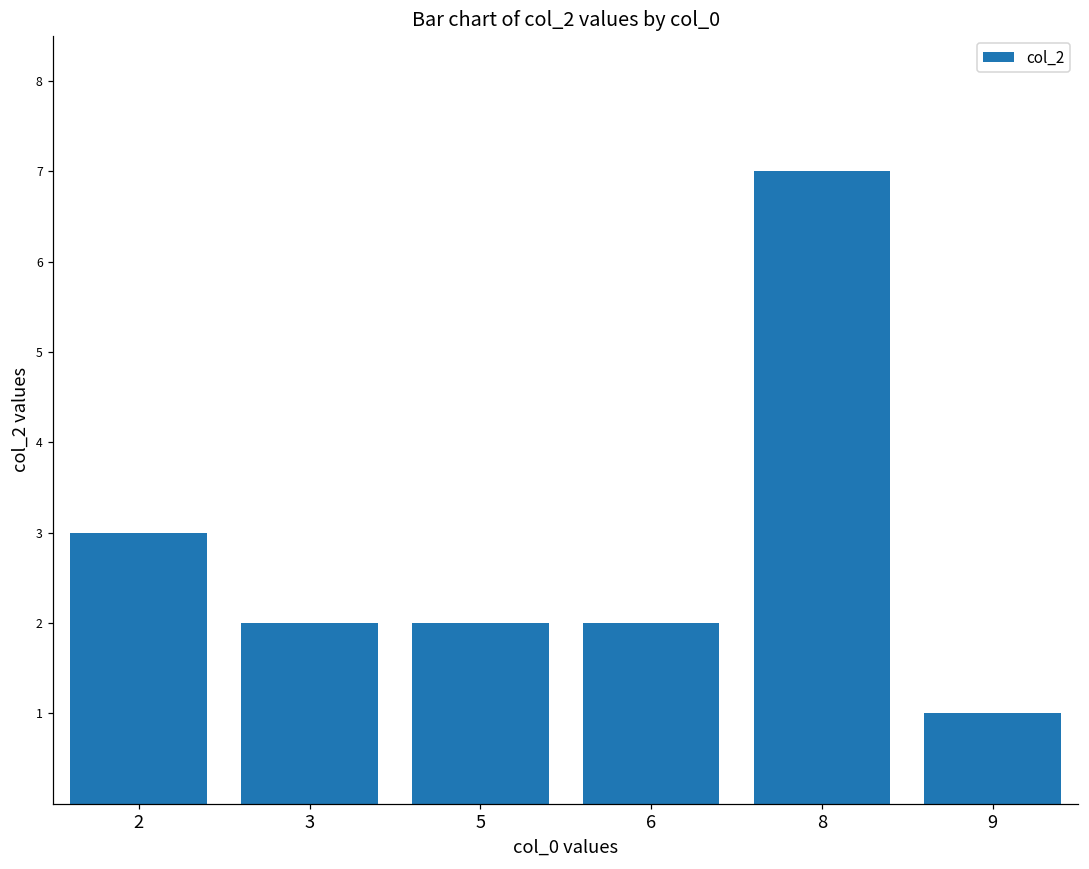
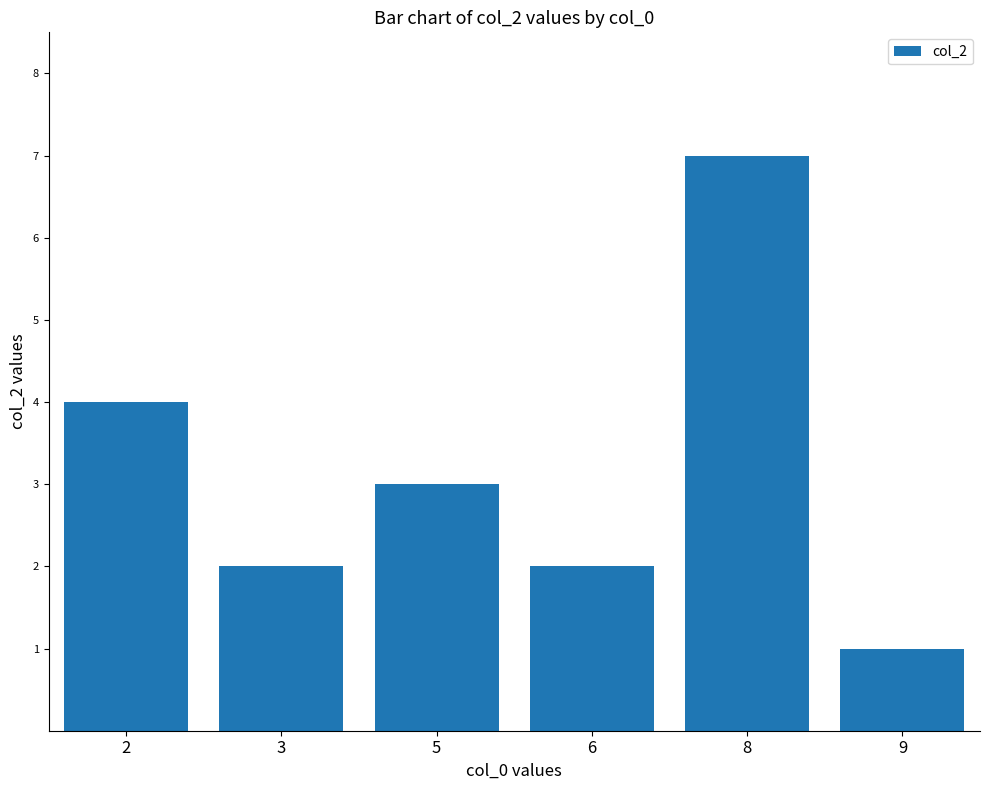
2: 3 -> 4
5: 2 -> 3
